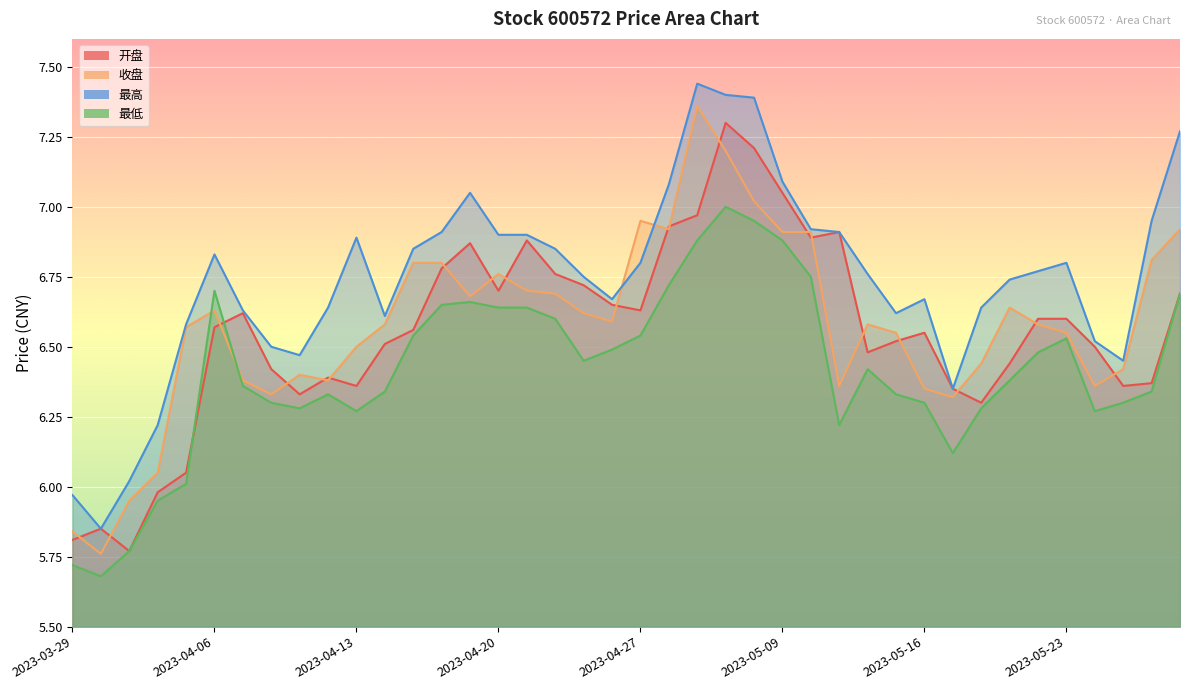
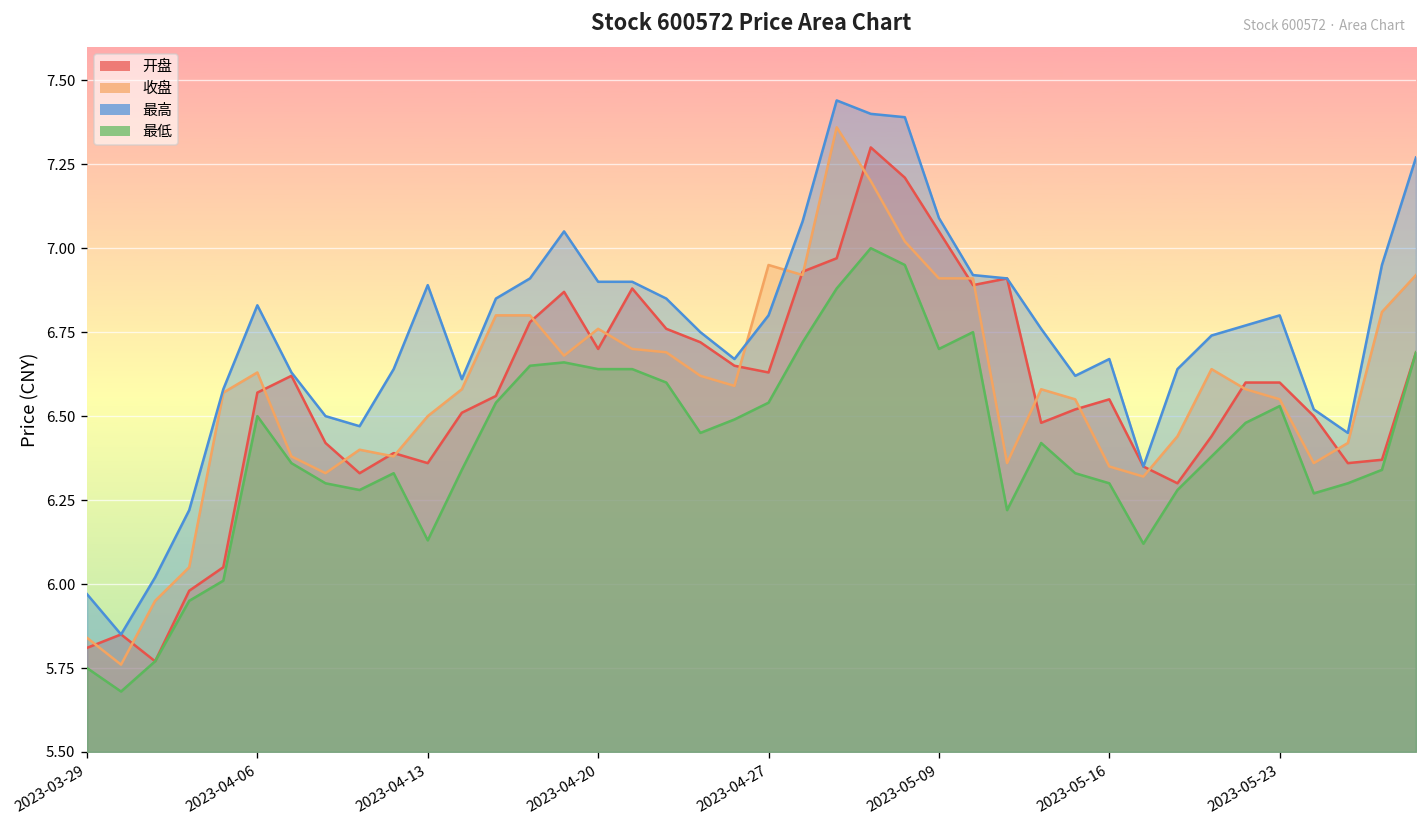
最低, 2023-03-29: 5.72 -> 5.75
最低, 2023-04-06: 6.7 -> 6.5
最低, 2023-04-13: 6.27 -> 6.13
最低, 2023-05-09: 6.88 -> 6.70
